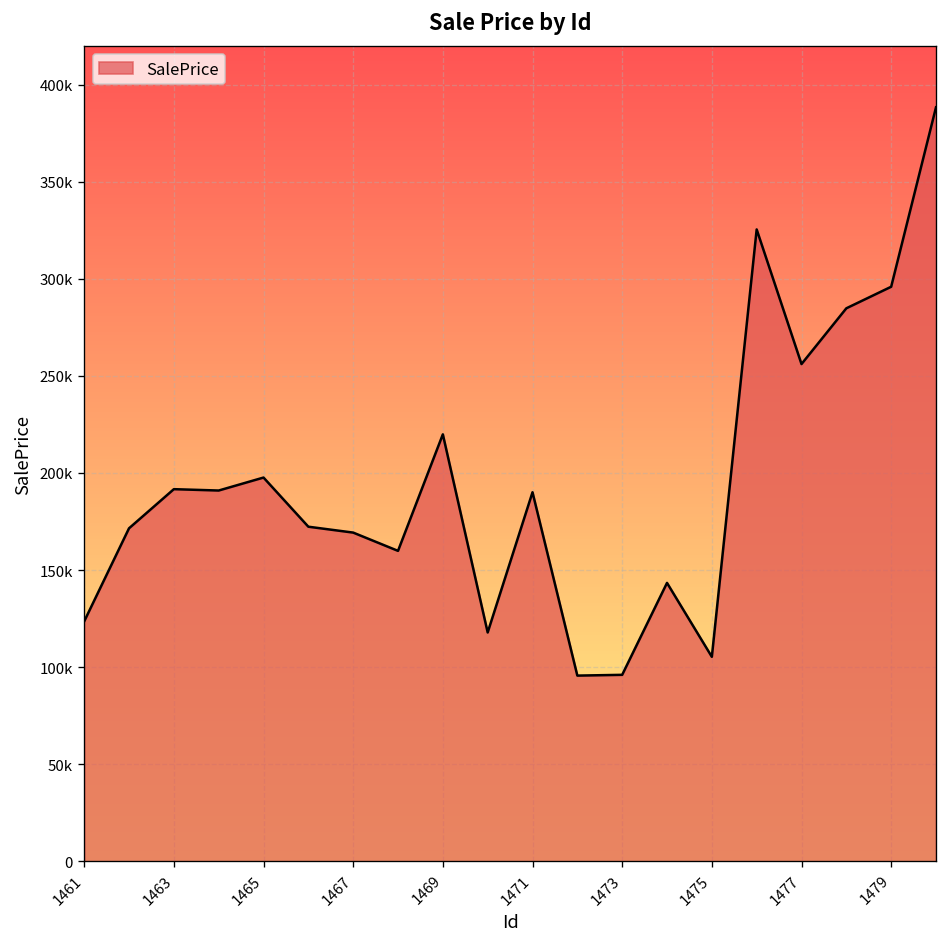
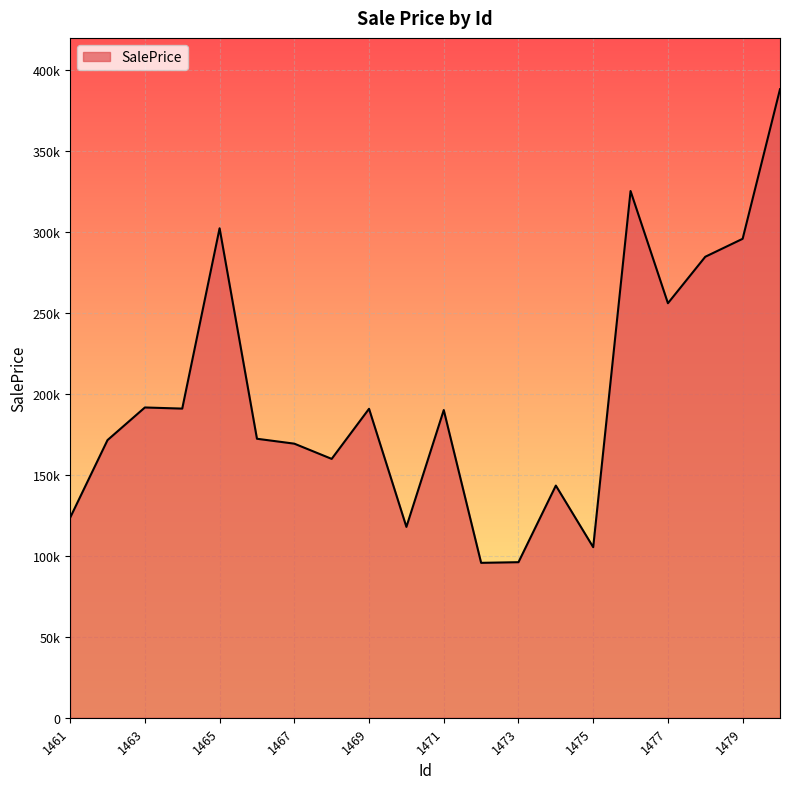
1465: 198000 -> 302000
1469: 220000 -> 191000
